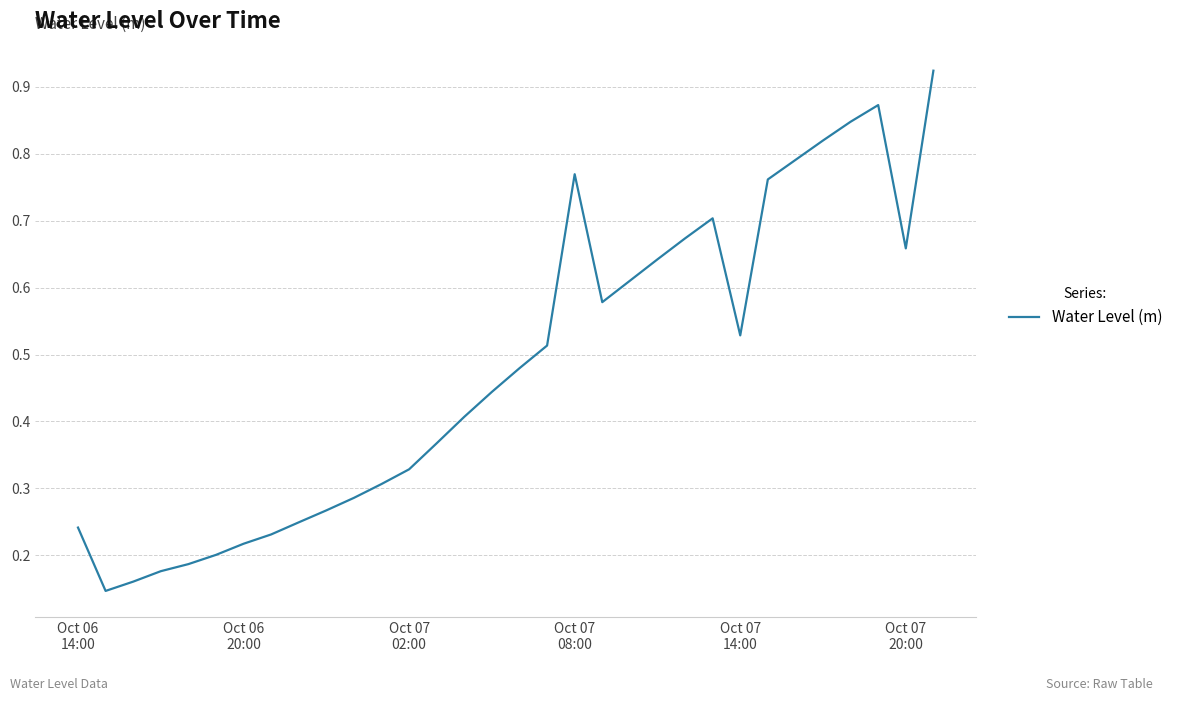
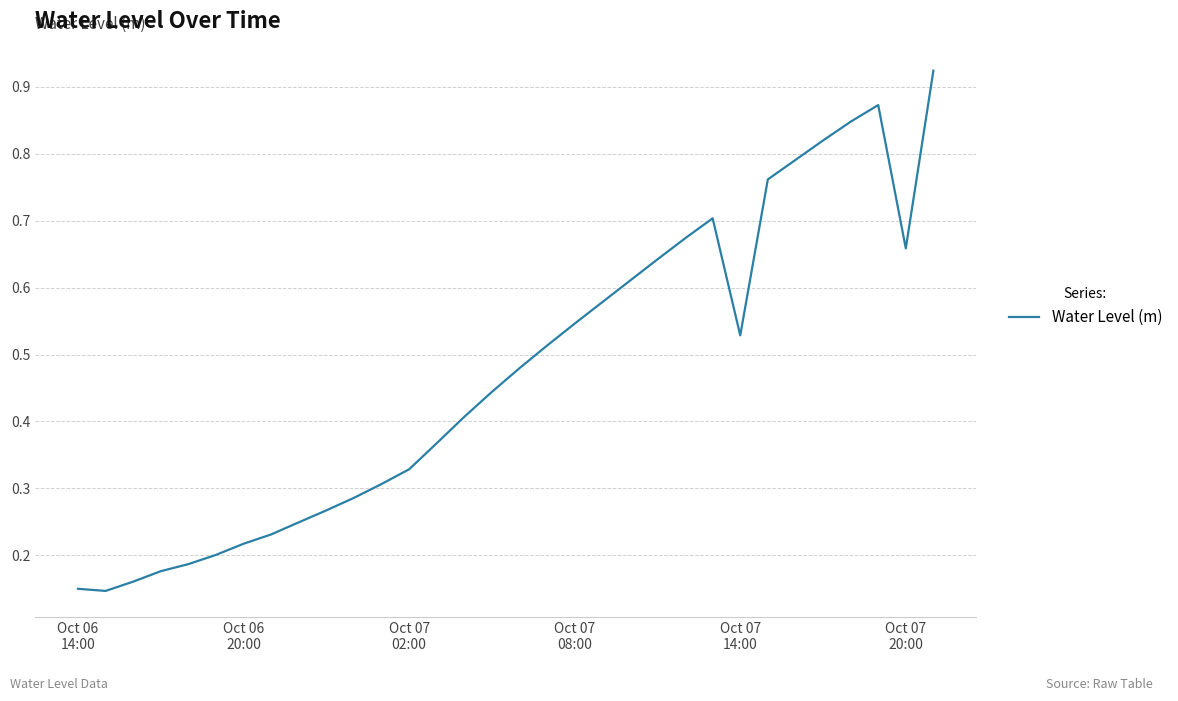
Oct 06 14:00: 0.24 -> 0.15
Oct 07 08:00: 0.77 -> 0.55
